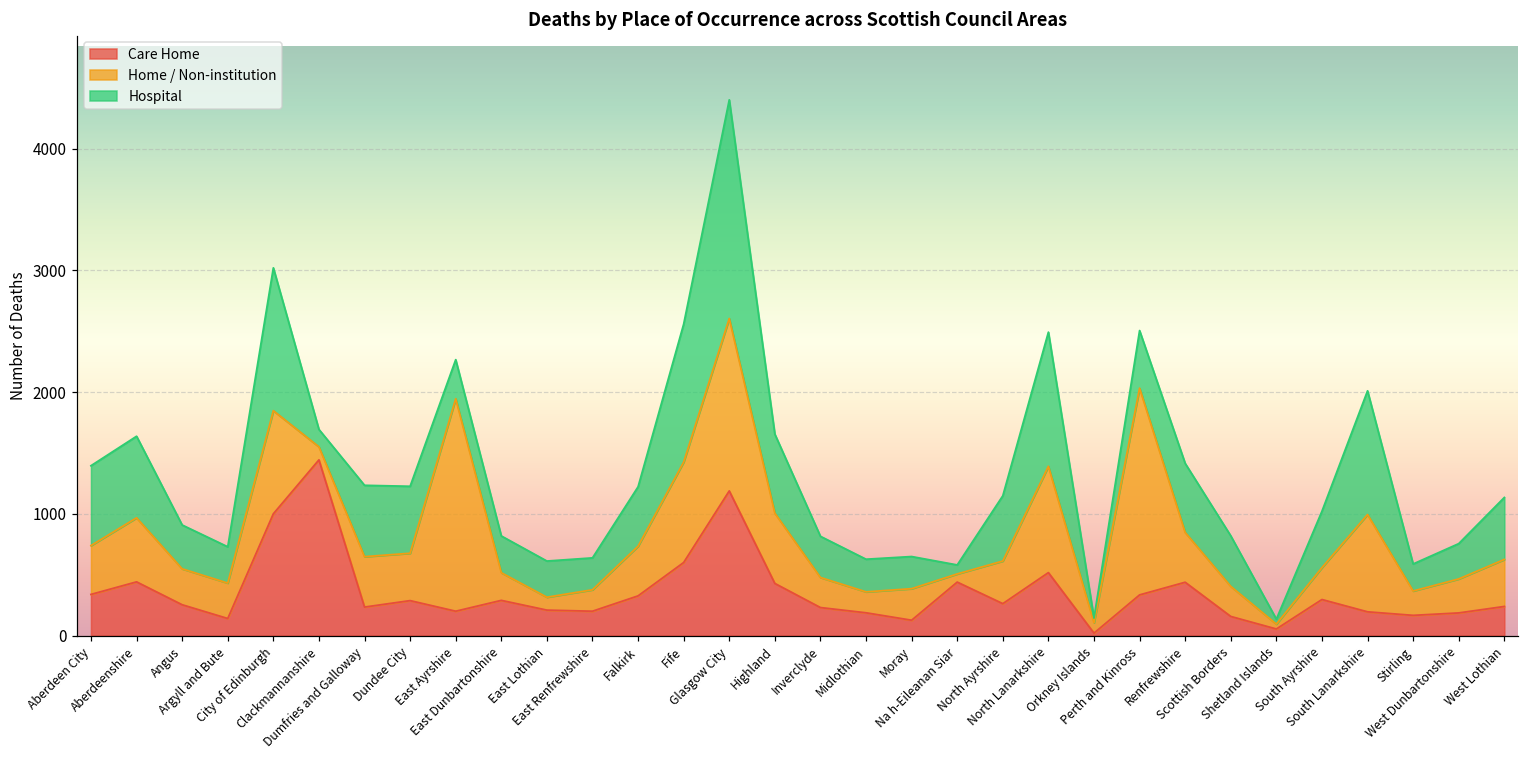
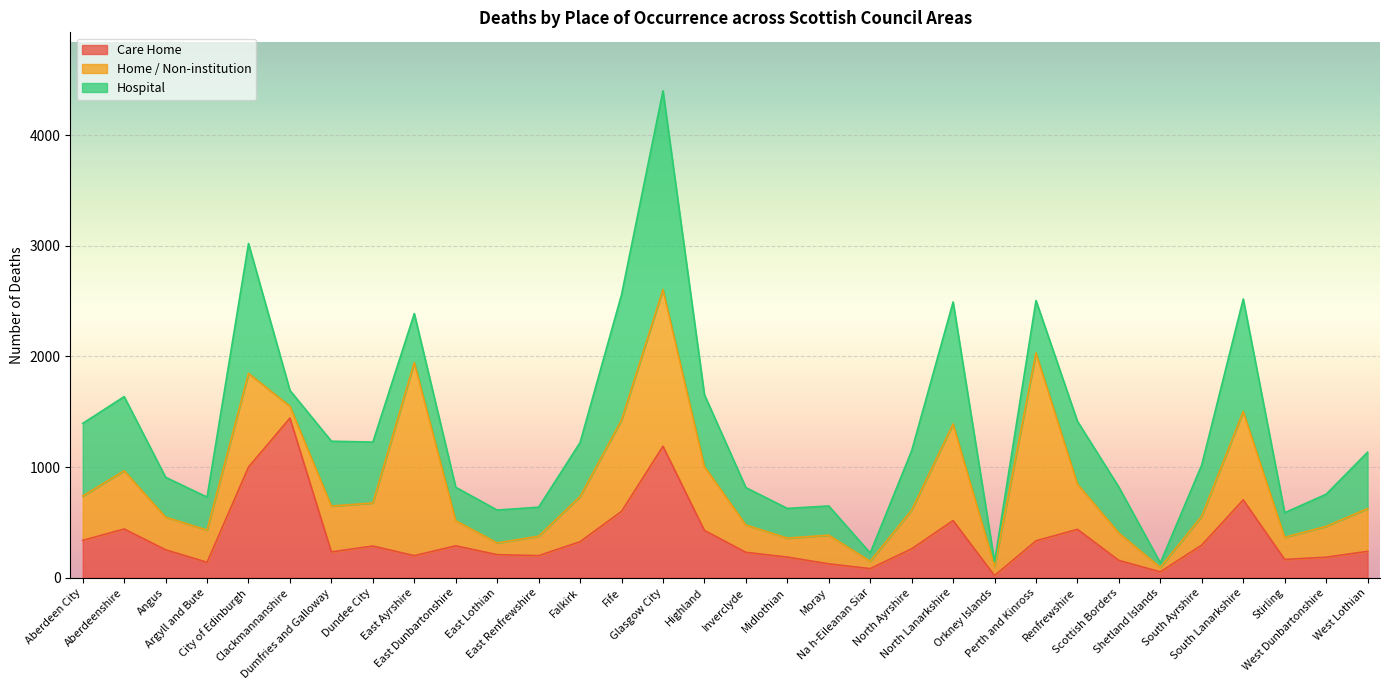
Hospital, East Ayrshire: 320 -> 440
Care Home, Na h-Eileanan Siar: 440 -> 80
Care Home, South Lanarkshire: 200 -> 700
